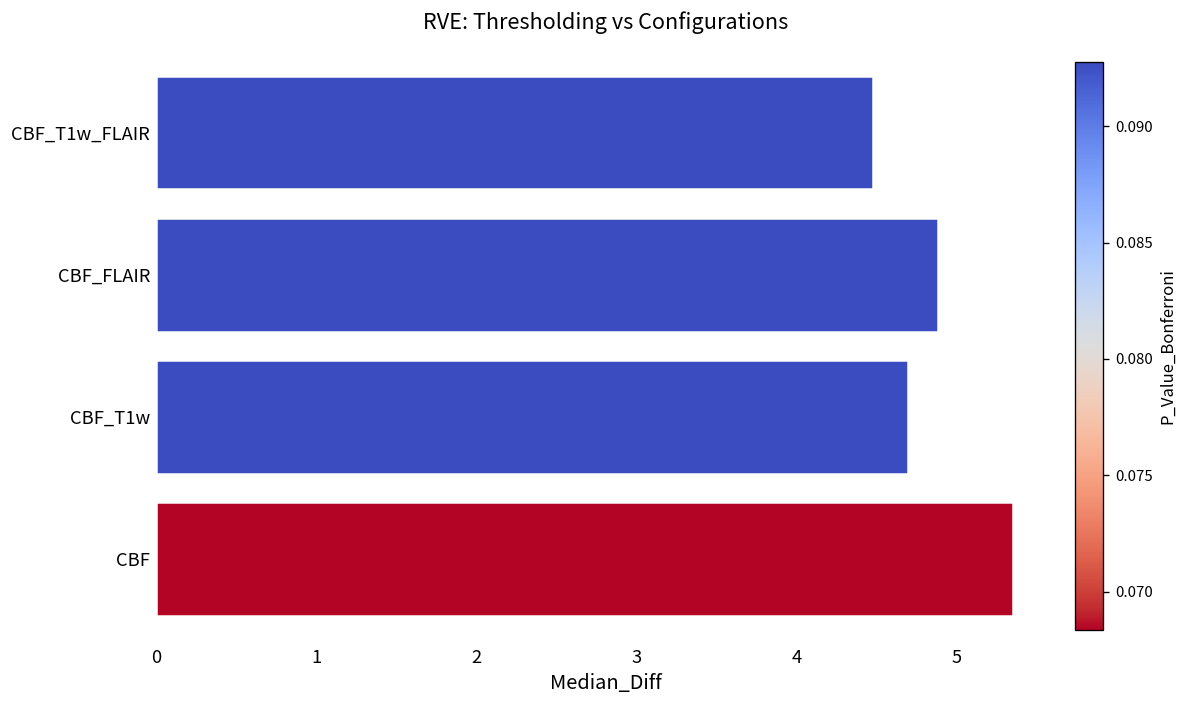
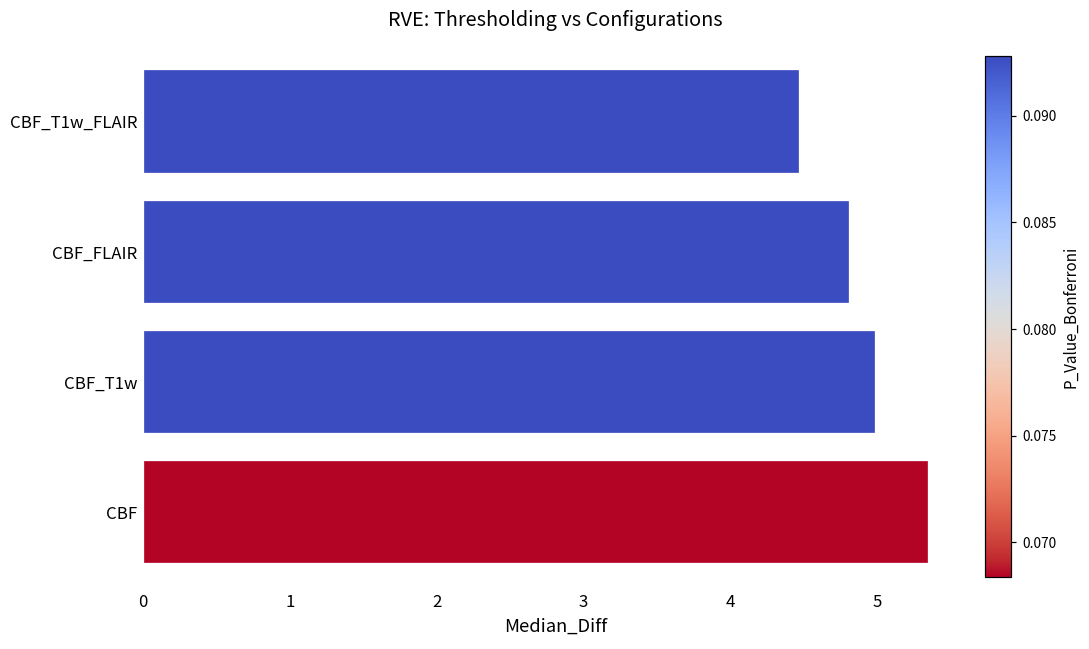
CBF_FLAIR: 4.88 -> 4.82
CBF_T1w: 4.70 -> 4.99
